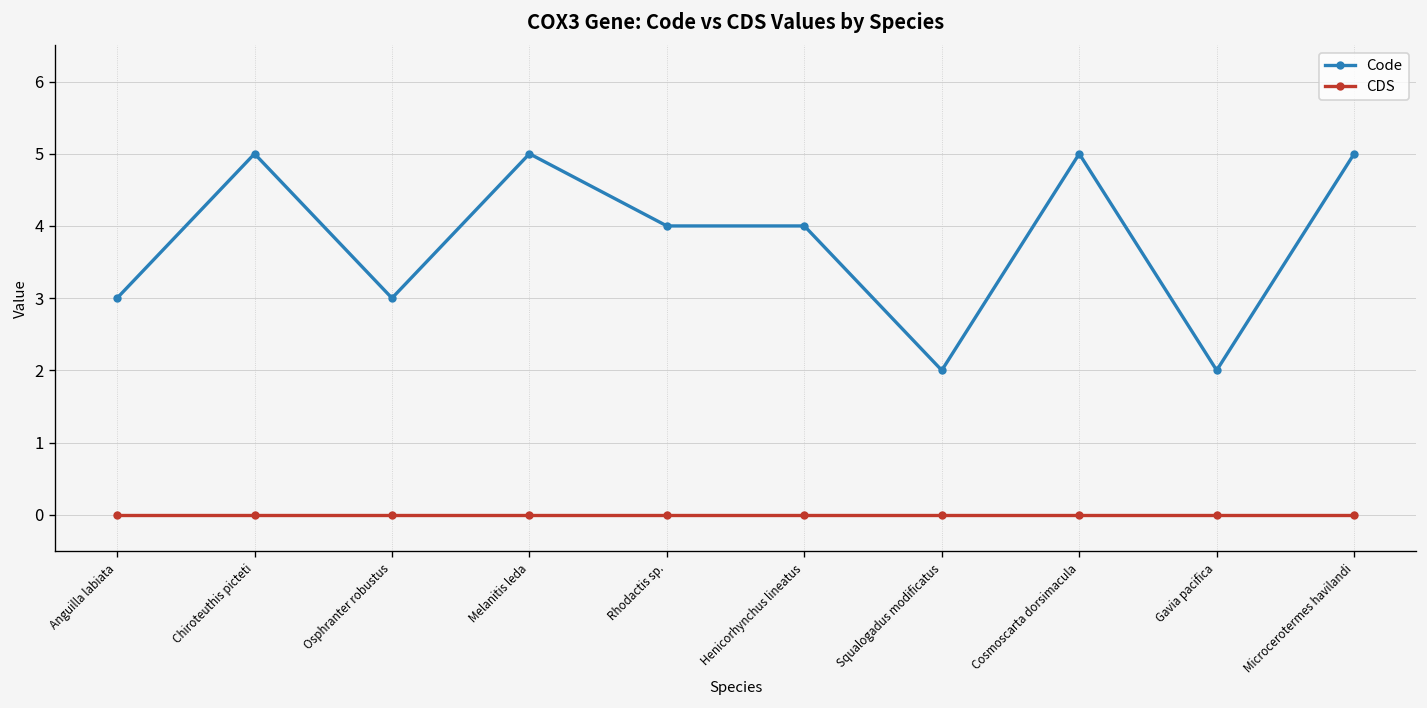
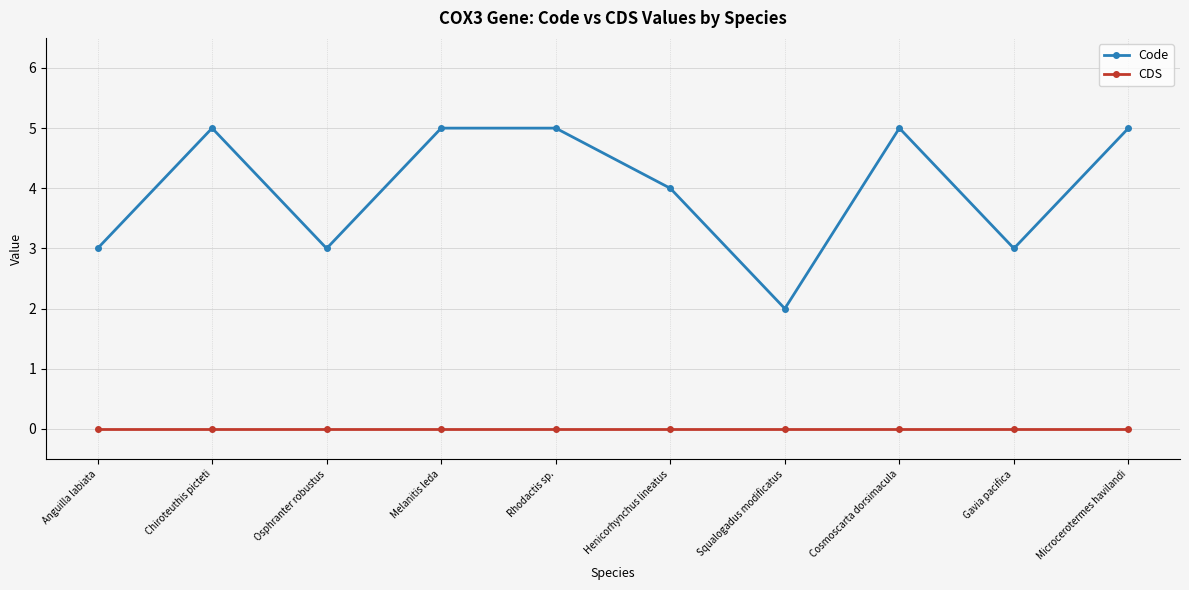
Code, Rhodactis sp.: 4 -> 5
Code, Gavia pacifica: 2 -> 3
